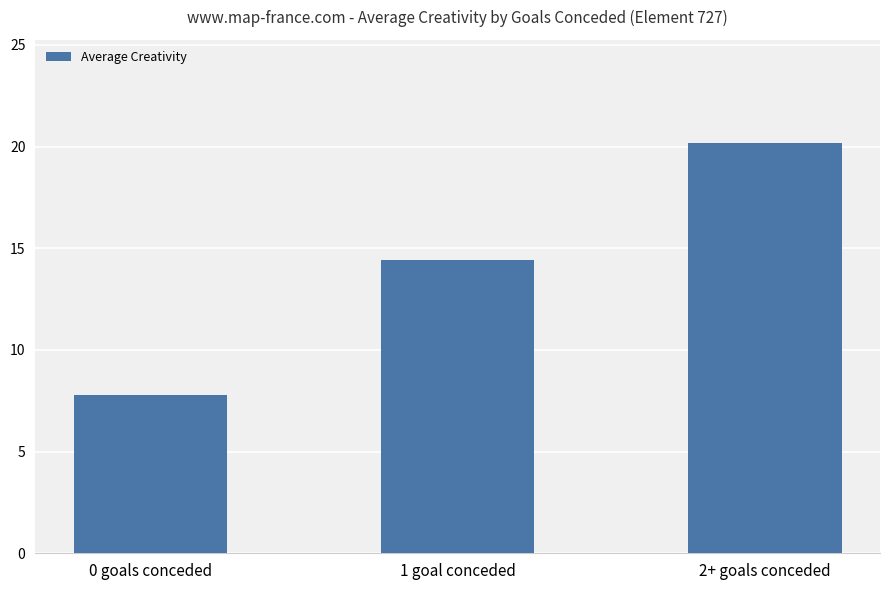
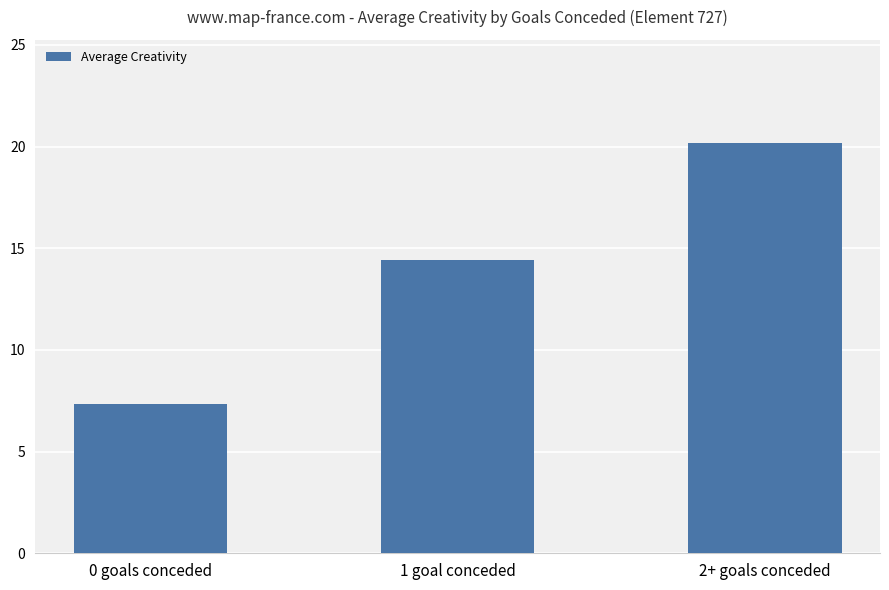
0 goals conceded: 7.8 -> 7.4
